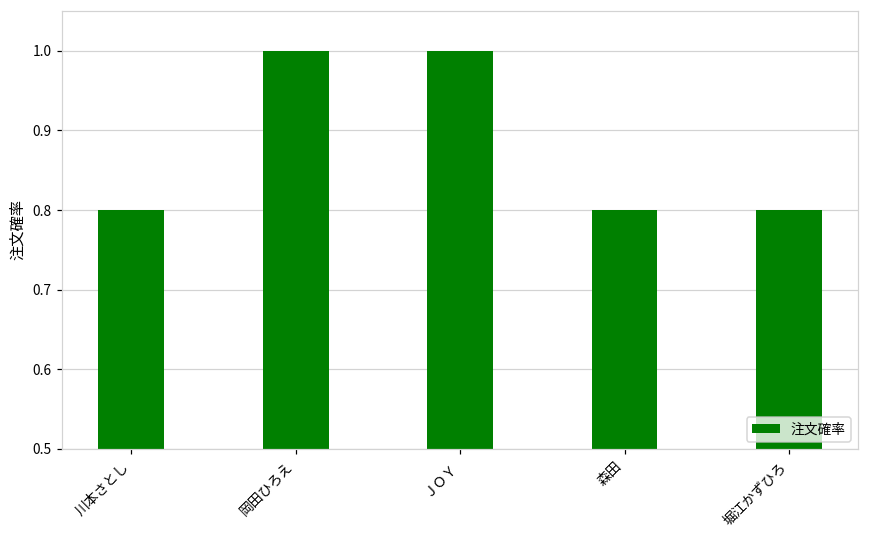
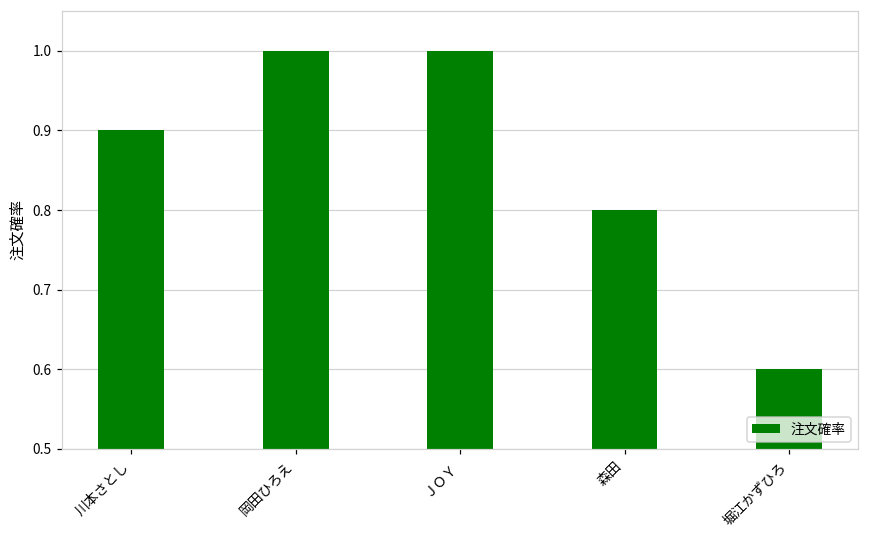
川本さとし: 0.8 -> 0.9
堀江かずひろ: 0.8 -> 0.6
